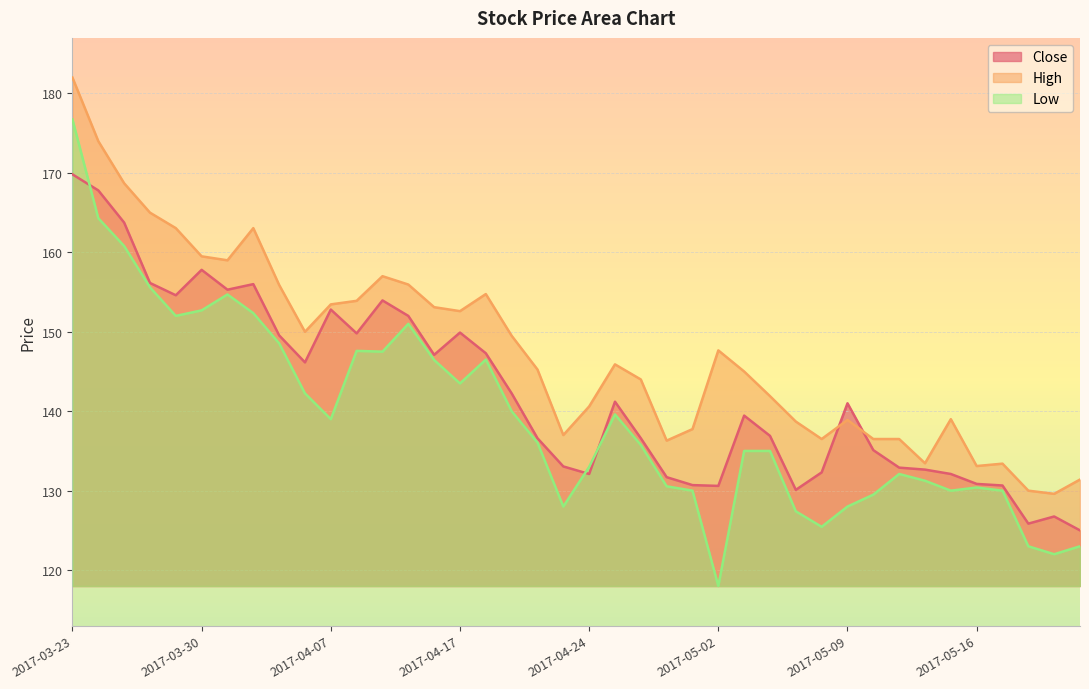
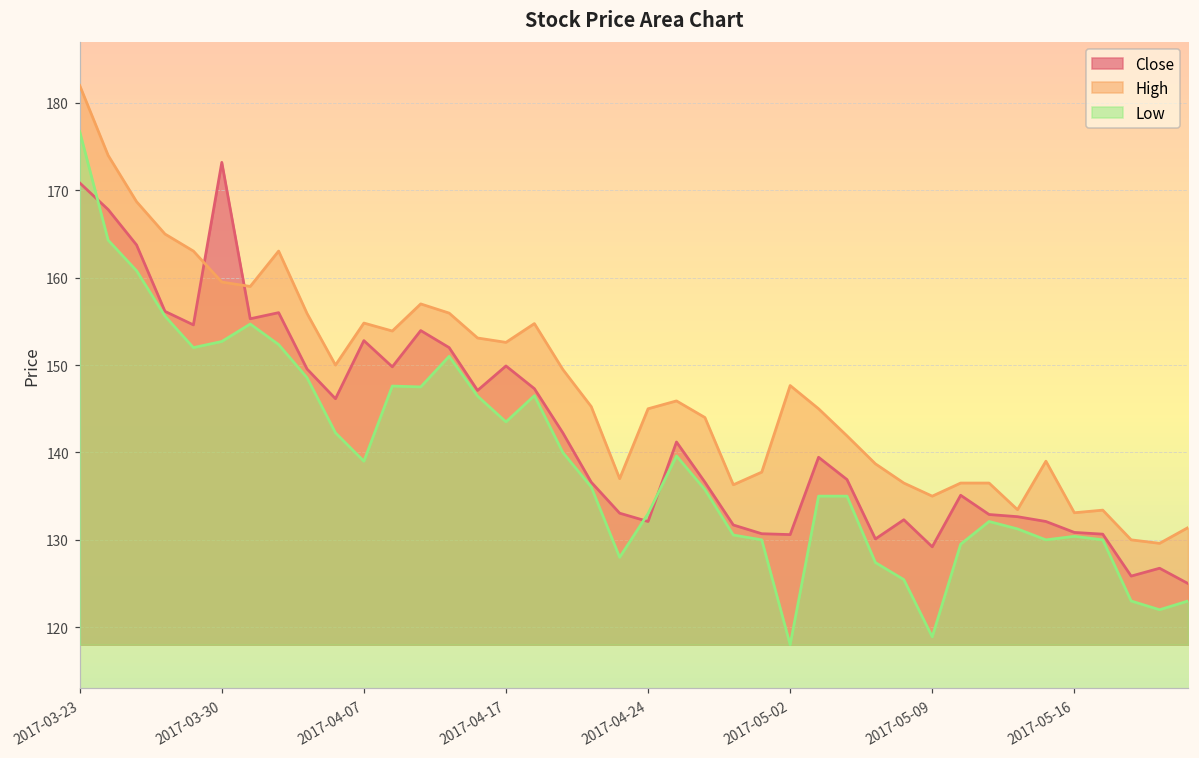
Close, 2017-03-23: 170 -> 171
Close, 2017-03-30: 158 -> 173
High, 2017-04-07: 153 -> 155
High, 2017-04-24: 141 -> 145
Close, 2017-05-09: 141 -> 129
High, 2017-05-09: 139 -> 135
Low, 2017-05-09: 128 -> 119
